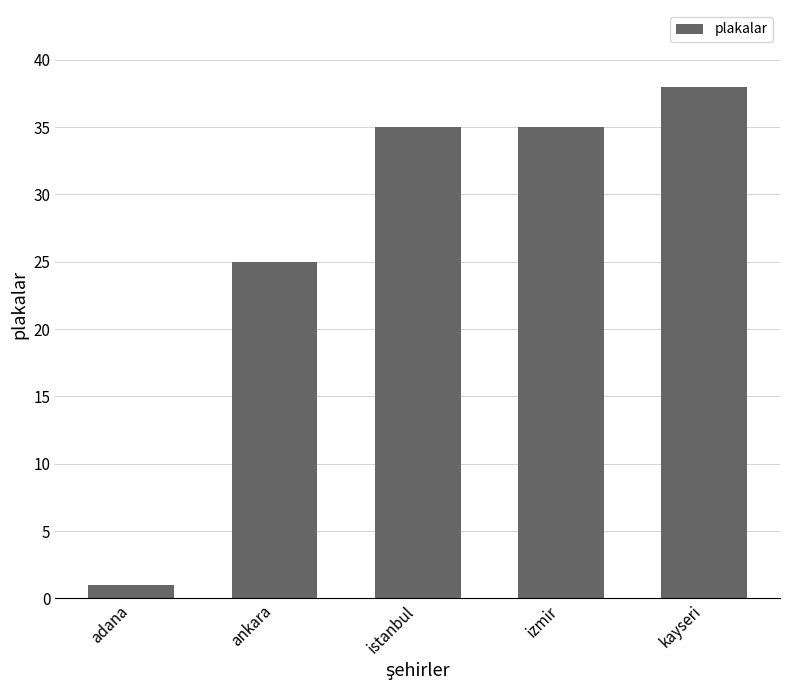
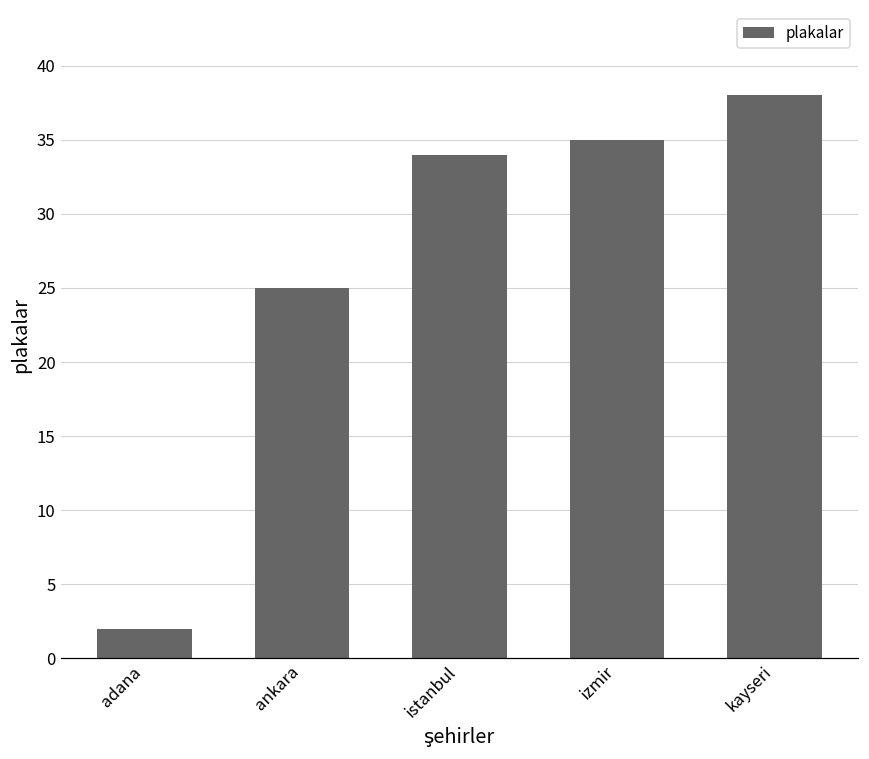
adana: 1 -> 2
istanbul: 35 -> 34
